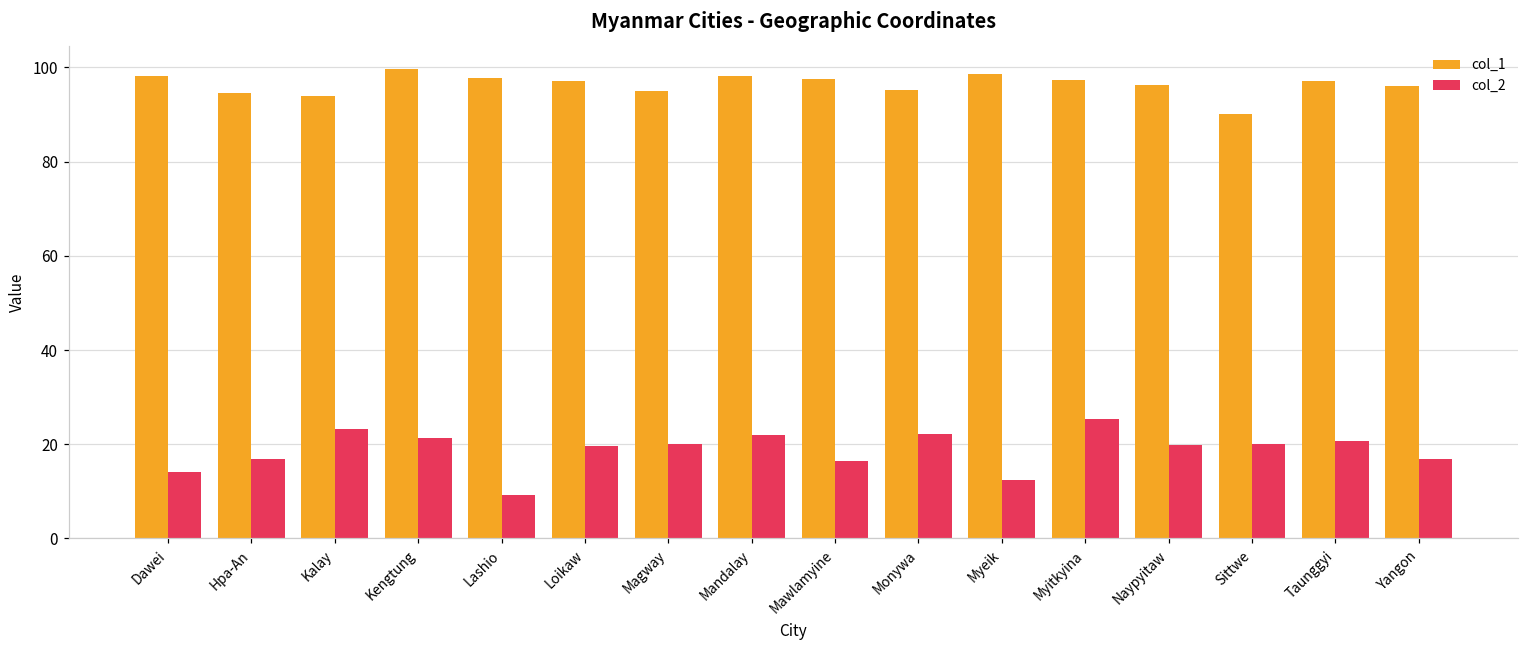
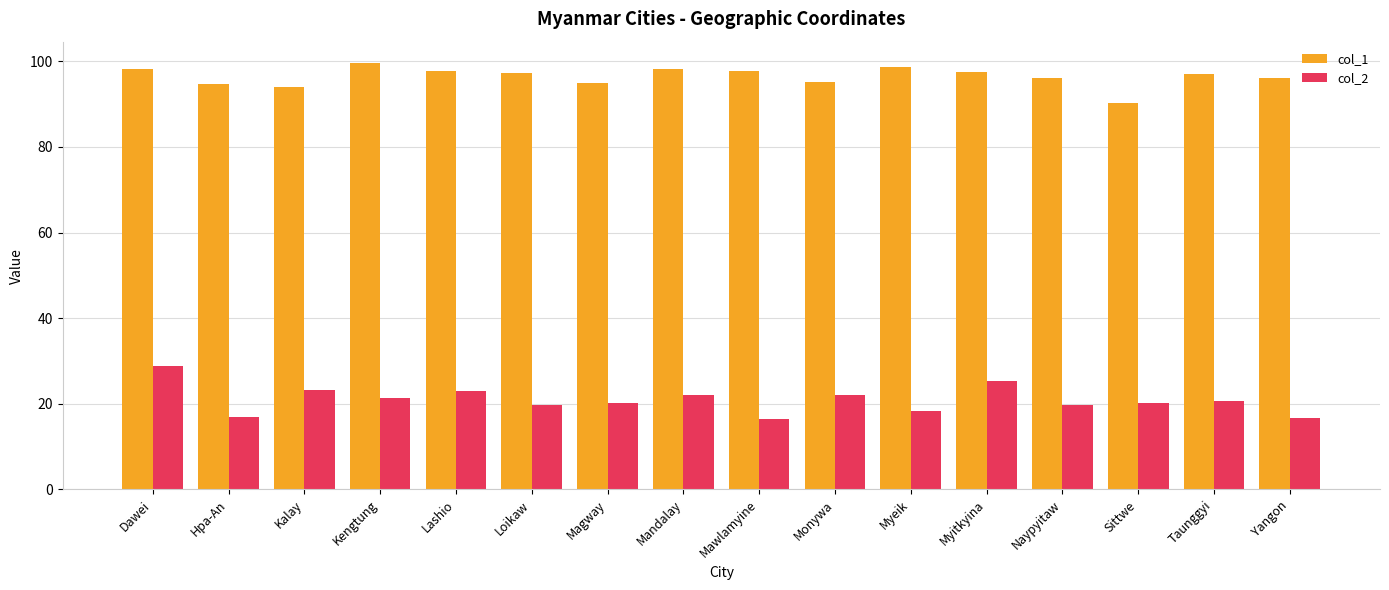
col_2, Dawei: 14 -> 29
col_2, Lashio: 9 -> 23
col_2, Myeik: 12 -> 18
